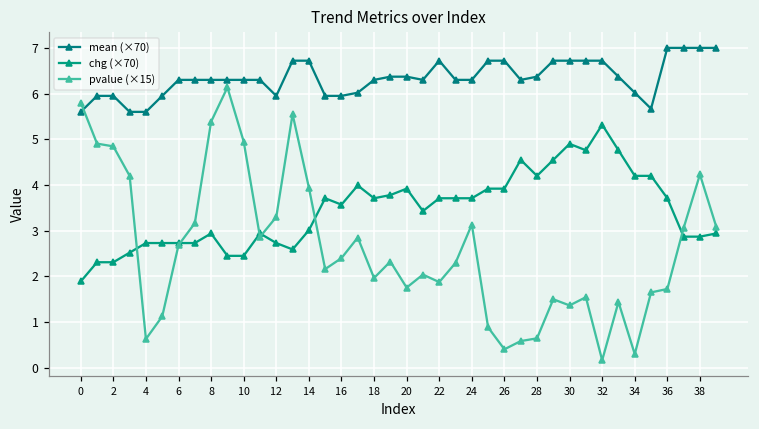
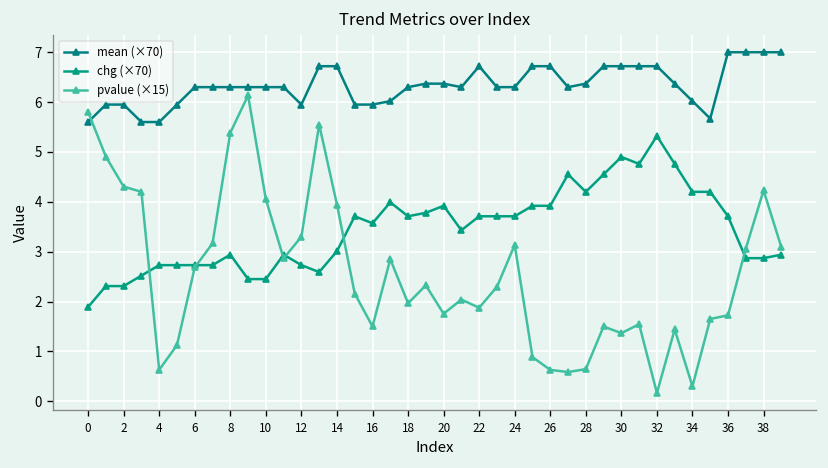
pvalue (×15), 2: 4.8 -> 4.3
pvalue (×15), 10: 5.0 -> 4.1
pvalue (×15), 16: 2.4 -> 1.5
pvalue (×15), 26: 0.4 -> 0.6
